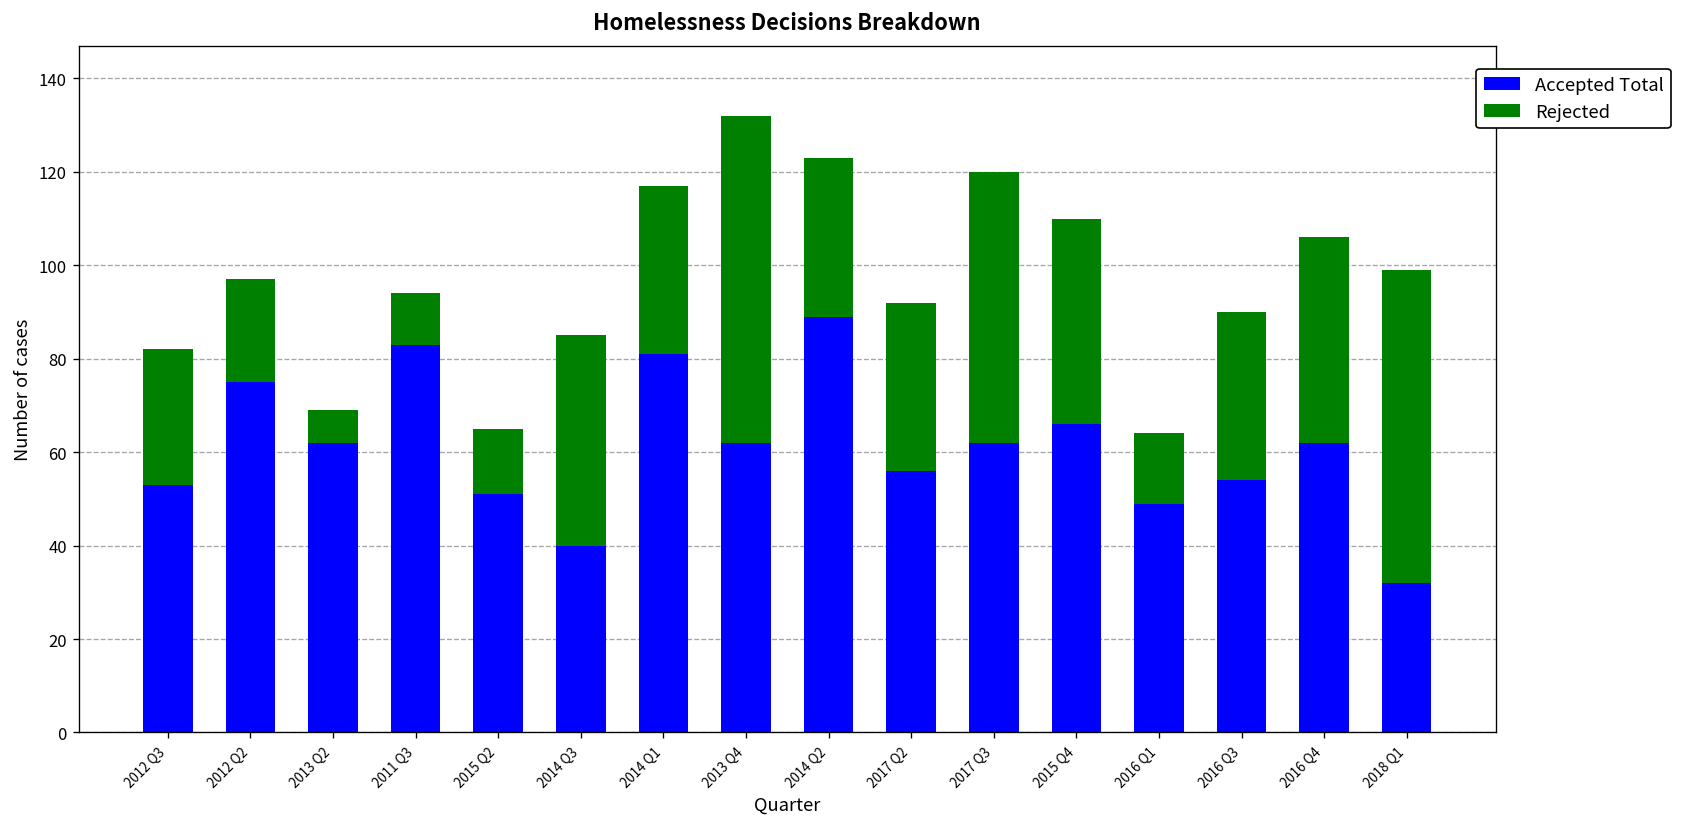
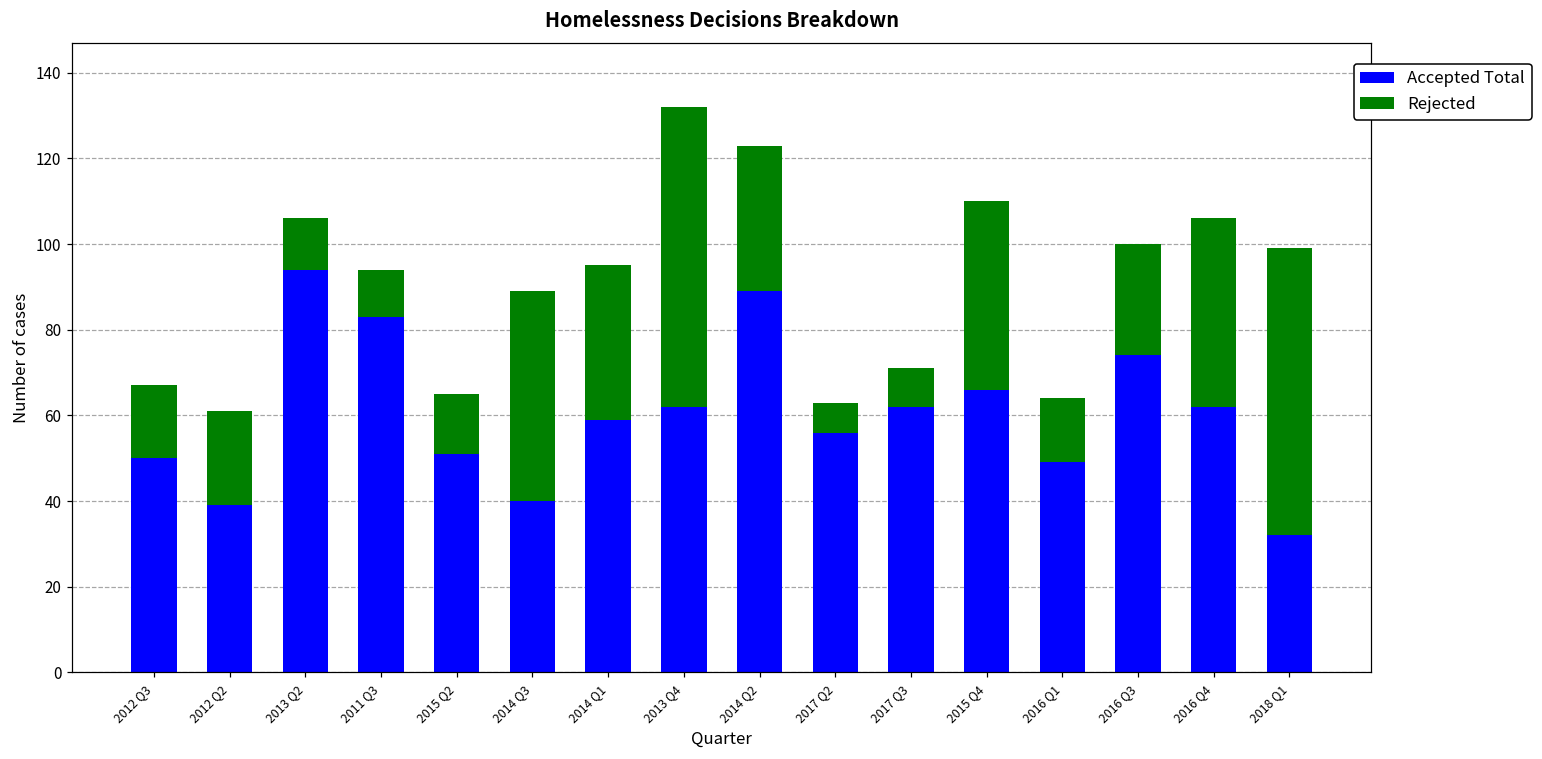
Accepted Total, 2012 Q3: 53 -> 50
Rejected, 2012 Q3: 29 -> 17
Accepted Total, 2012 Q2: 75 -> 39
Accepted Total, 2013 Q2: 62 -> 94
Rejected, 2013 Q2: 7 -> 12
Rejected, 2014 Q3: 45 -> 49
Accepted Total, 2014 Q1: 81 -> 59
Rejected, 2017 Q2: 36 -> 7
Rejected, 2017 Q3: 58 -> 9
Accepted Total, 2016 Q3: 54 -> 74
Rejected, 2016 Q3: 36 -> 26
